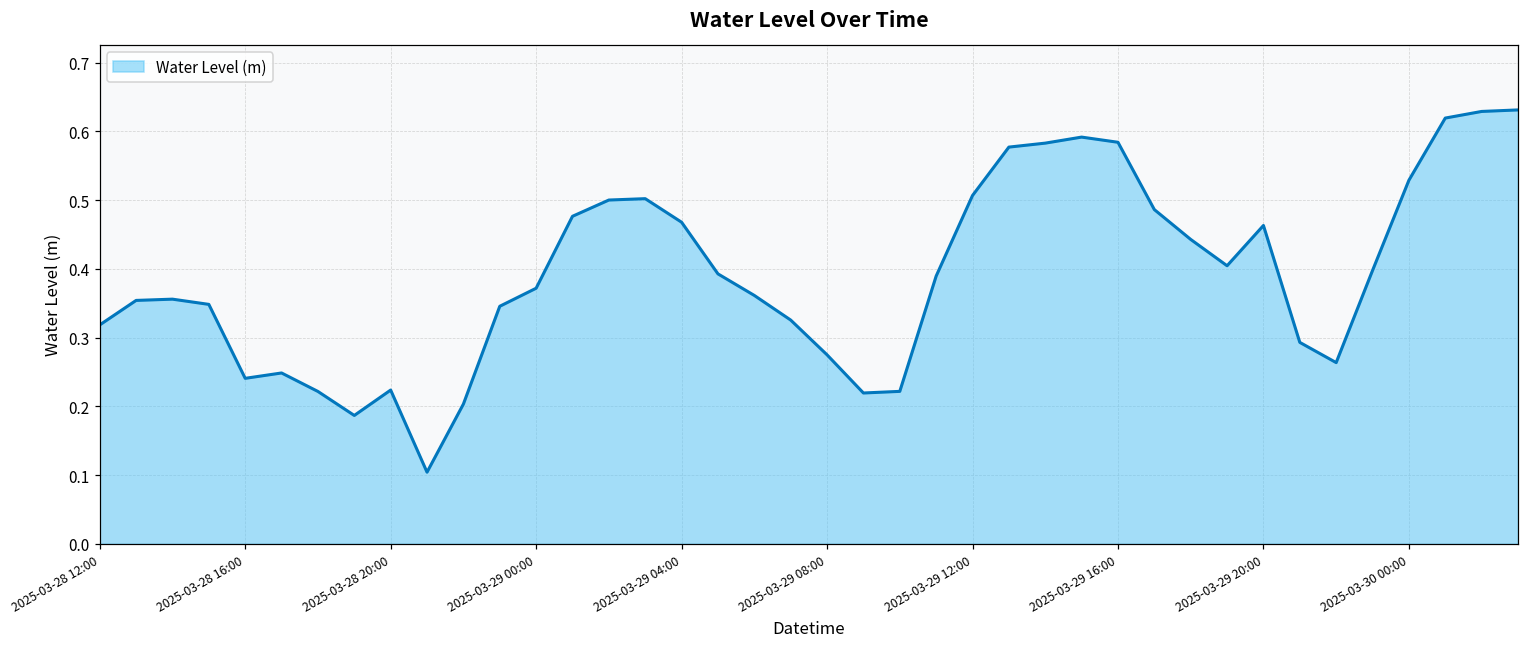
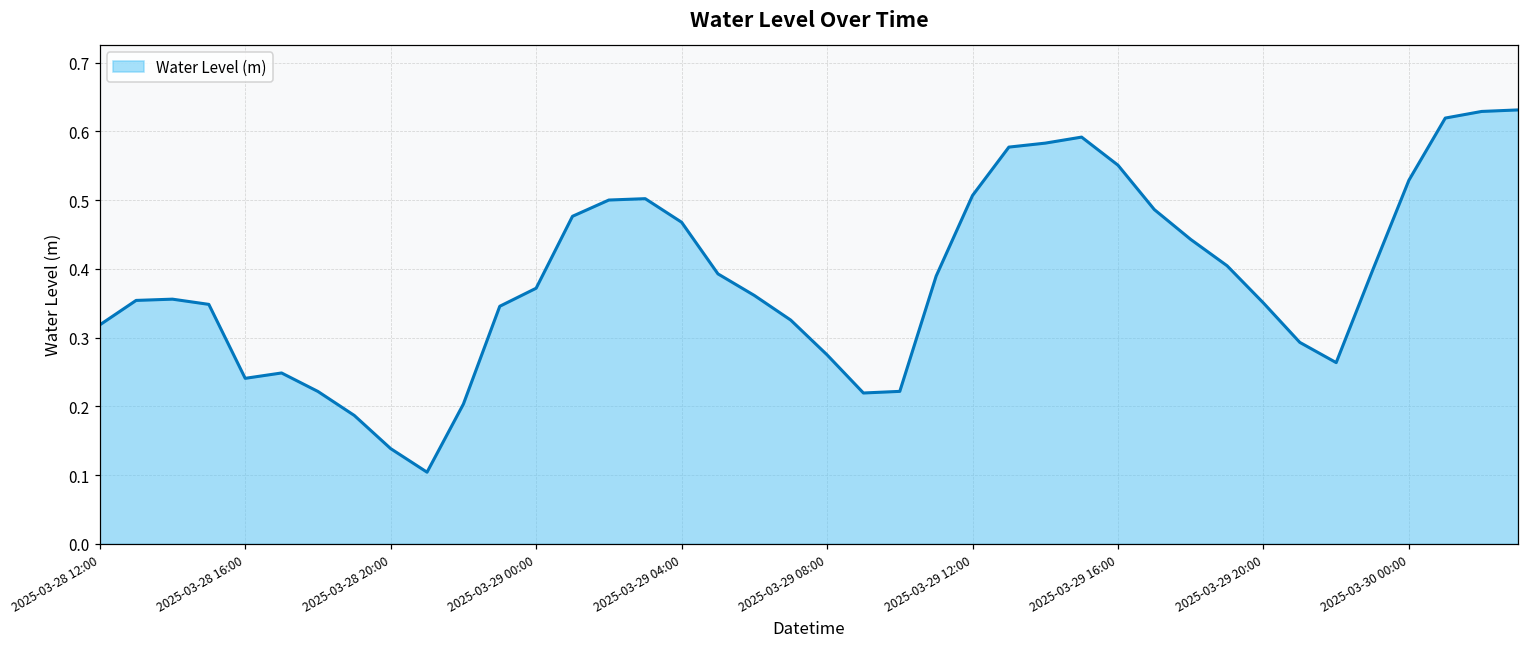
2025-03-28 20:00: 0.22 -> 0.14
2025-03-29 16:00: 0.58 -> 0.55
2025-03-29 20:00: 0.46 -> 0.35
